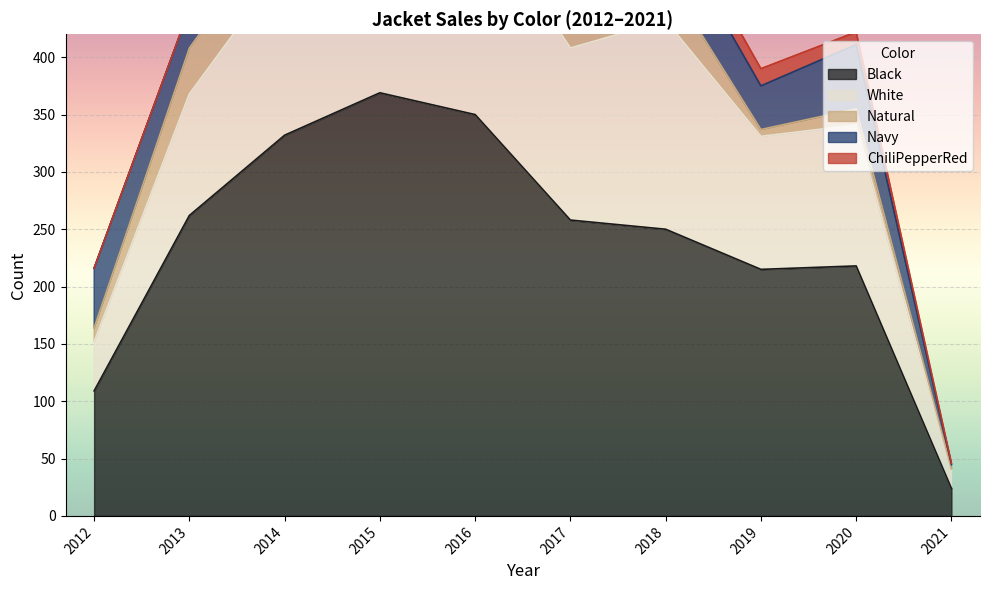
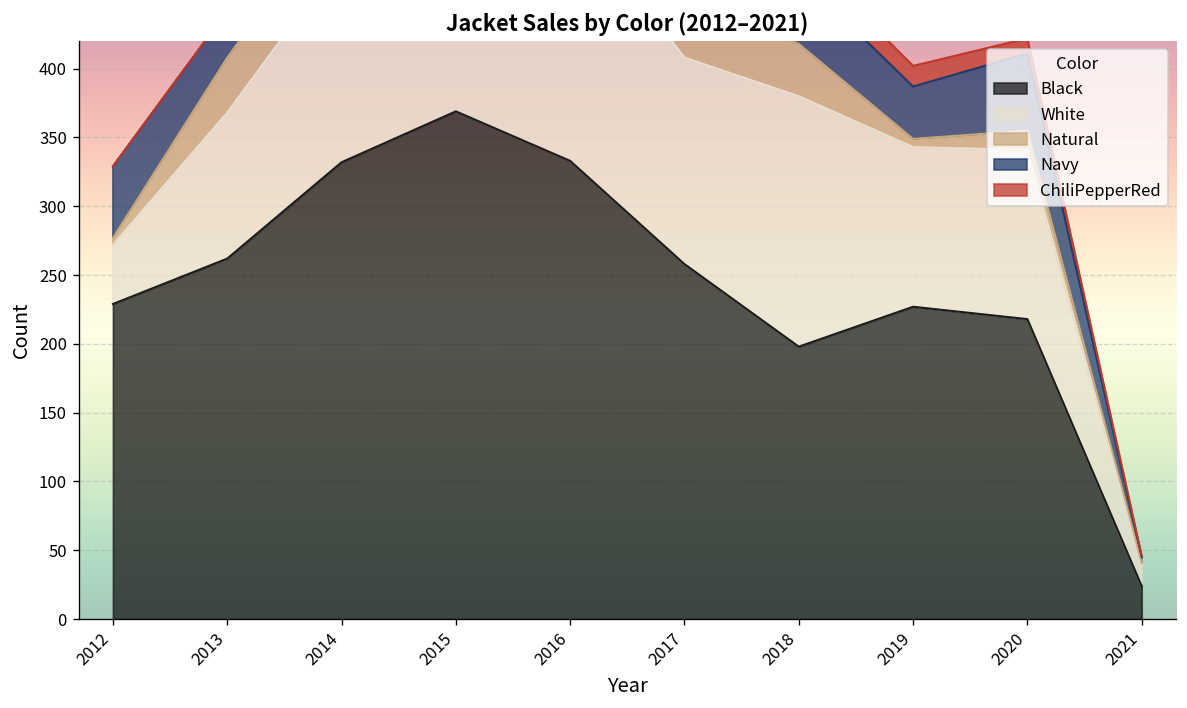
Black, 2012: 109 -> 229
Natural, 2012: 12 -> 5
Black, 2016: 350 -> 333
Black, 2018: 250 -> 198
Black, 2019: 215 -> 227
